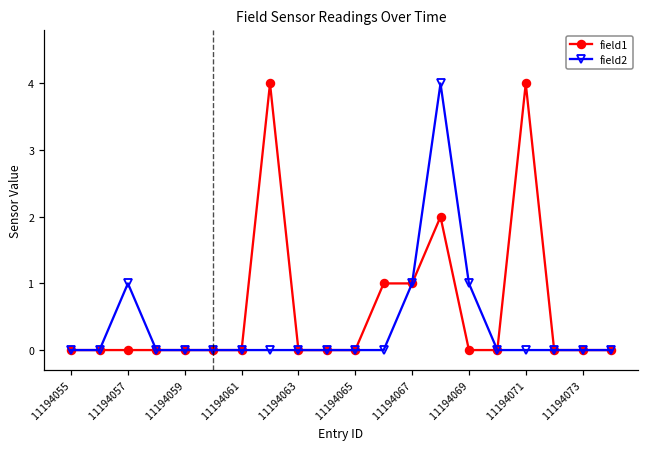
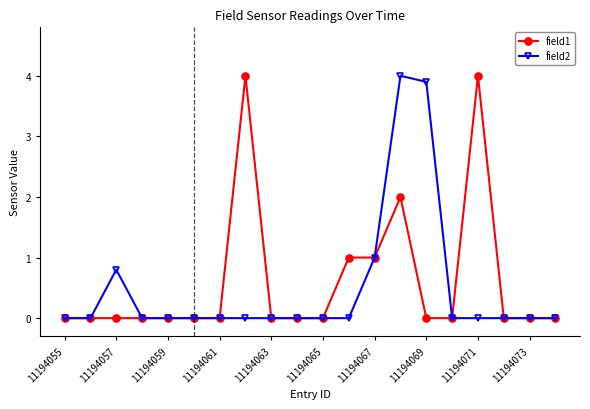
field2, 11194057: 1.0 -> 0.8
field2, 11194069: 1.0 -> 3.9
